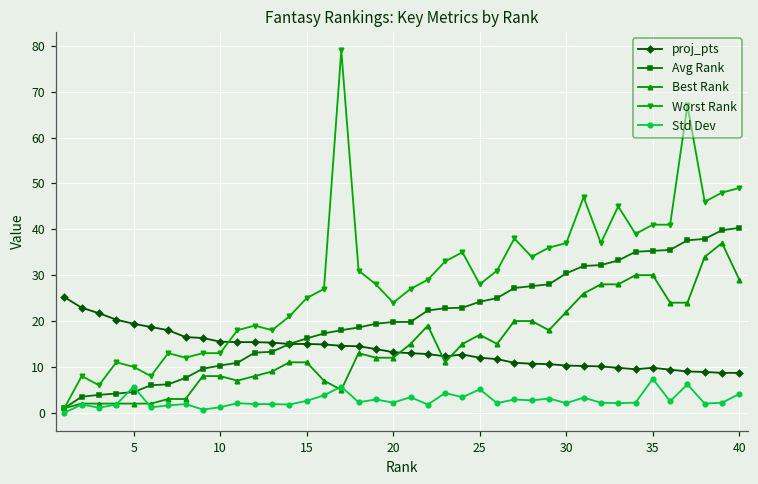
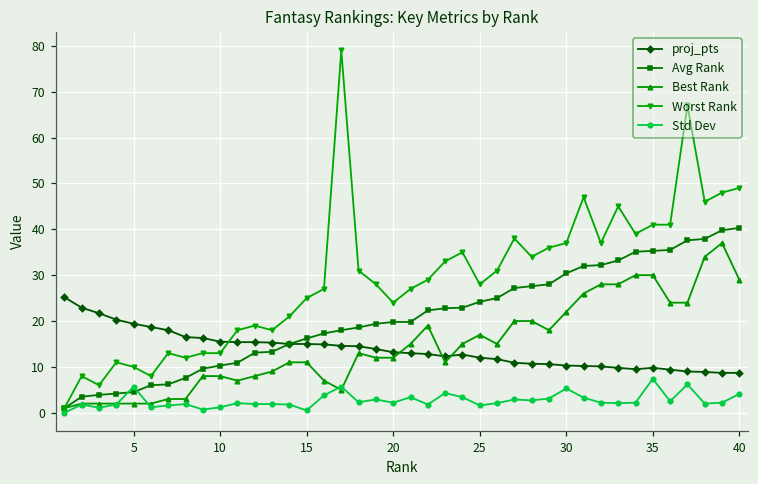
Std Dev, 15: 3 -> 1
Std Dev, 25: 5 -> 2
Std Dev, 30: 2 -> 5
